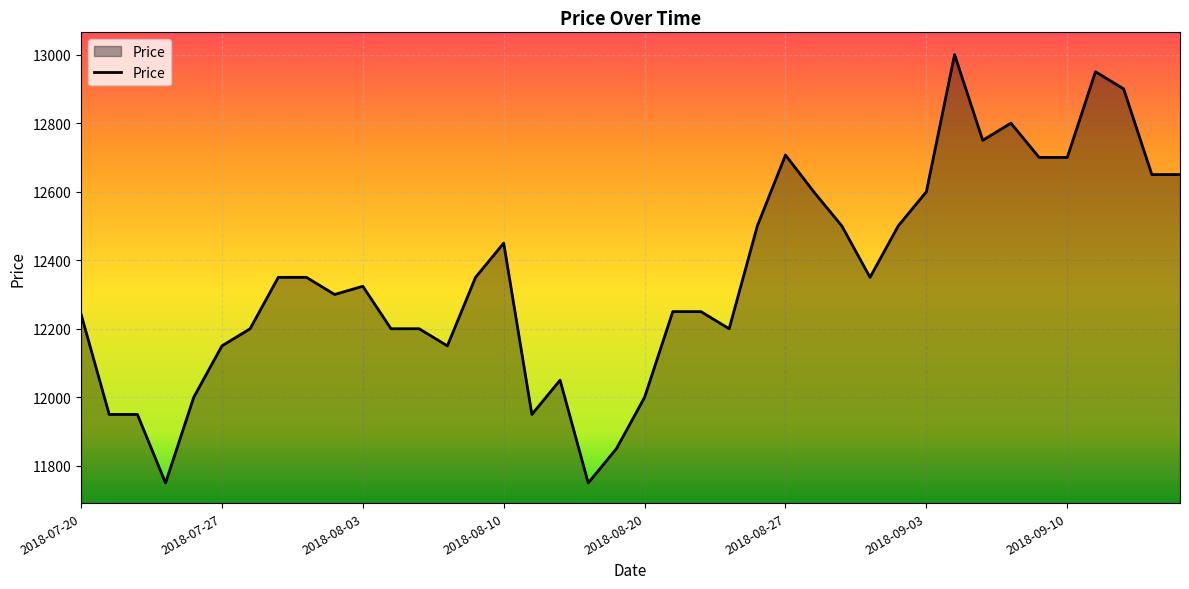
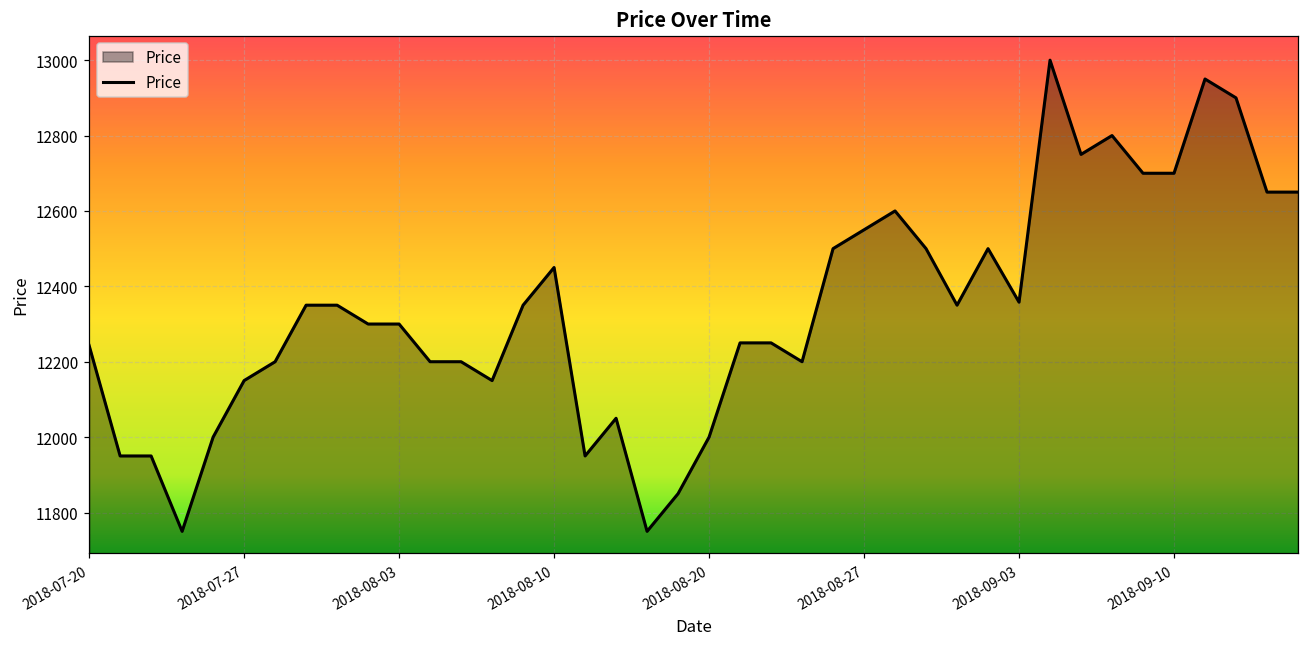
2018-08-03: 12320 -> 12300
2018-08-27: 12710 -> 12550
2018-09-03: 12600 -> 12360
